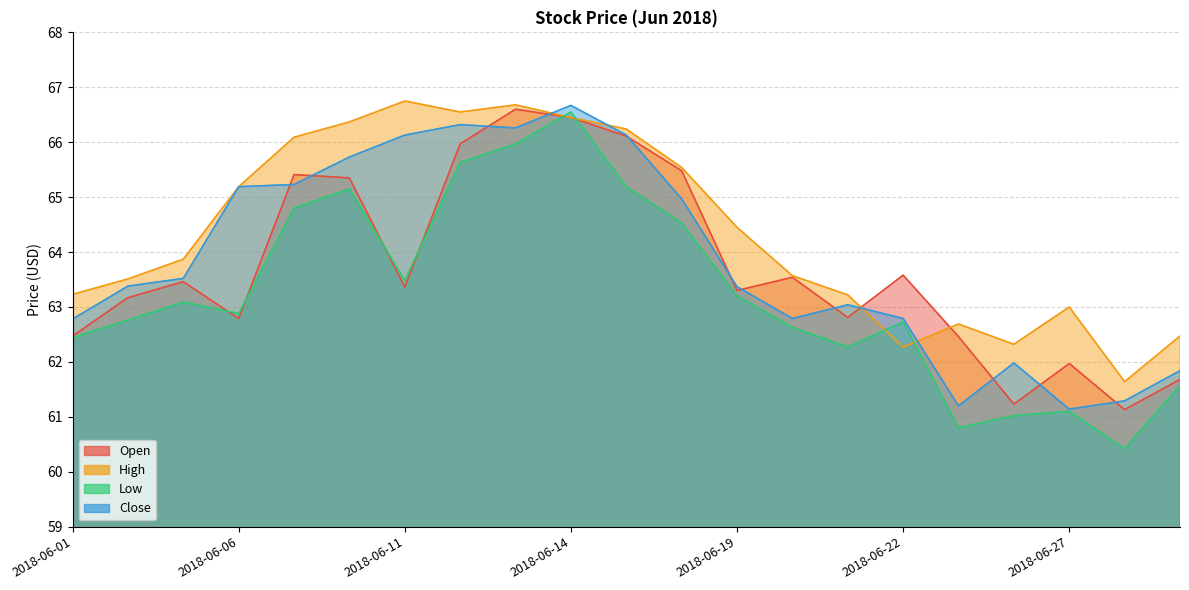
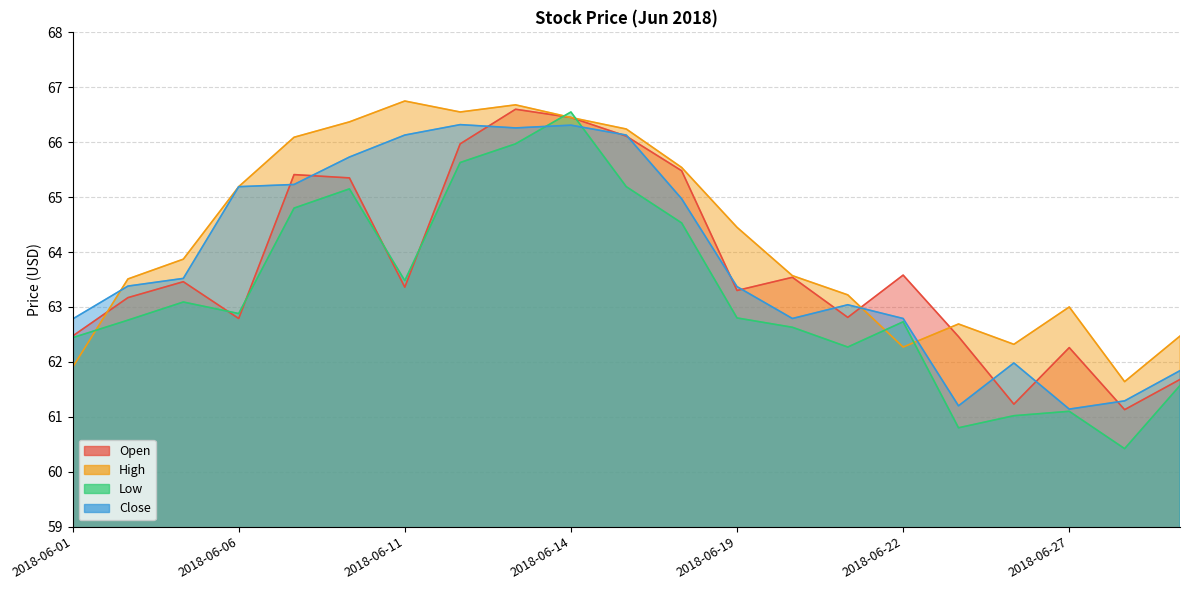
High, 2018-06-01: 63.2 -> 61.9
Close, 2018-06-14: 66.7 -> 66.3
Low, 2018-06-19: 63.2 -> 62.8
Open, 2018-06-27: 62.0 -> 62.3
